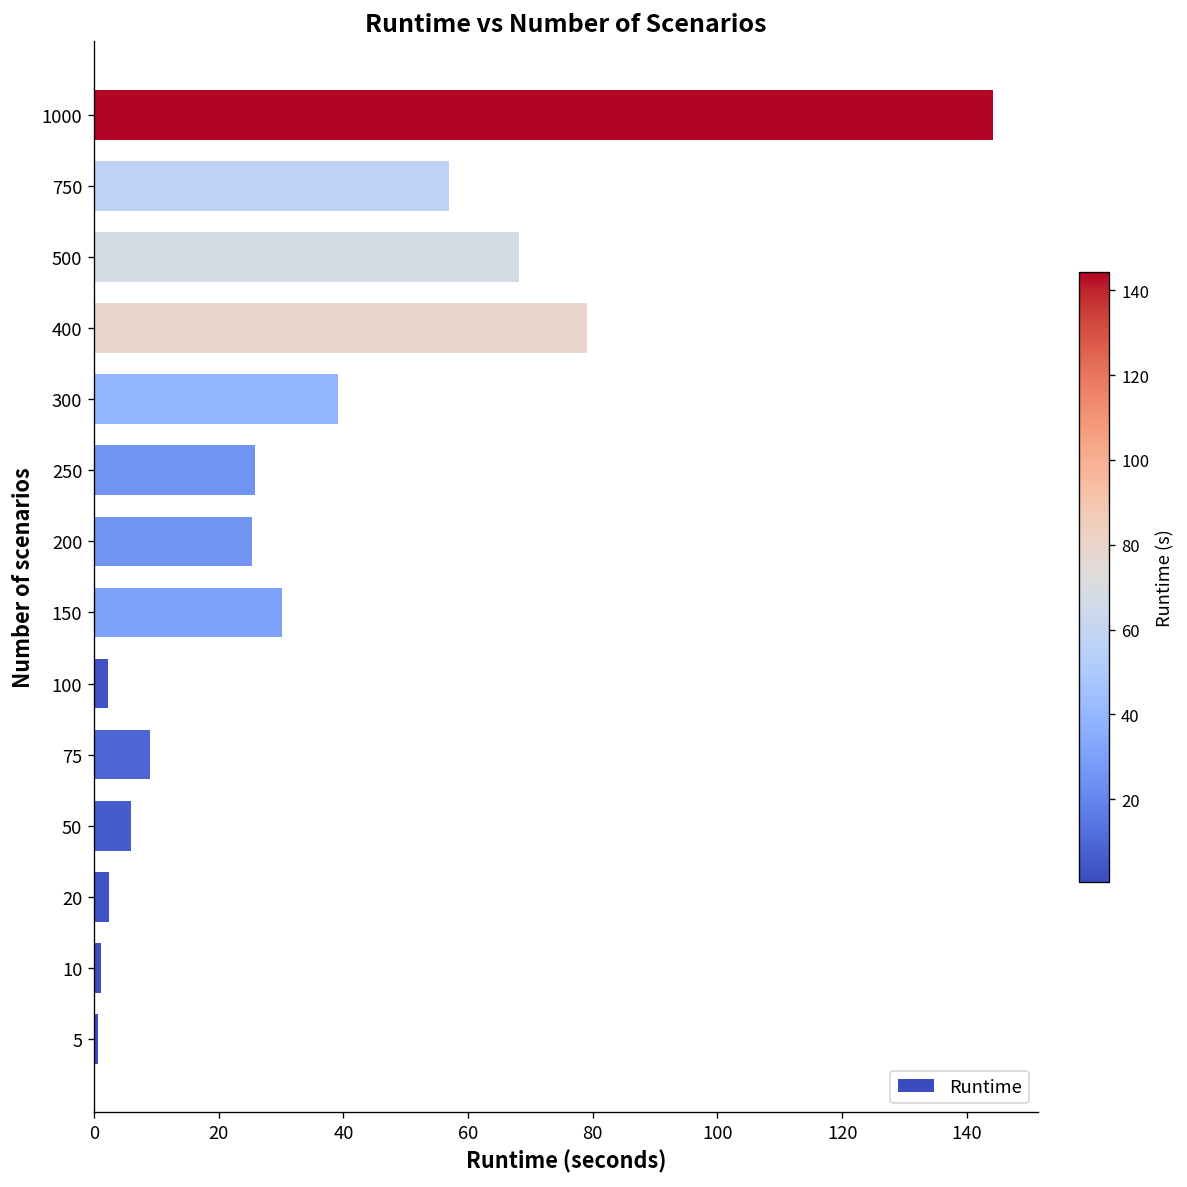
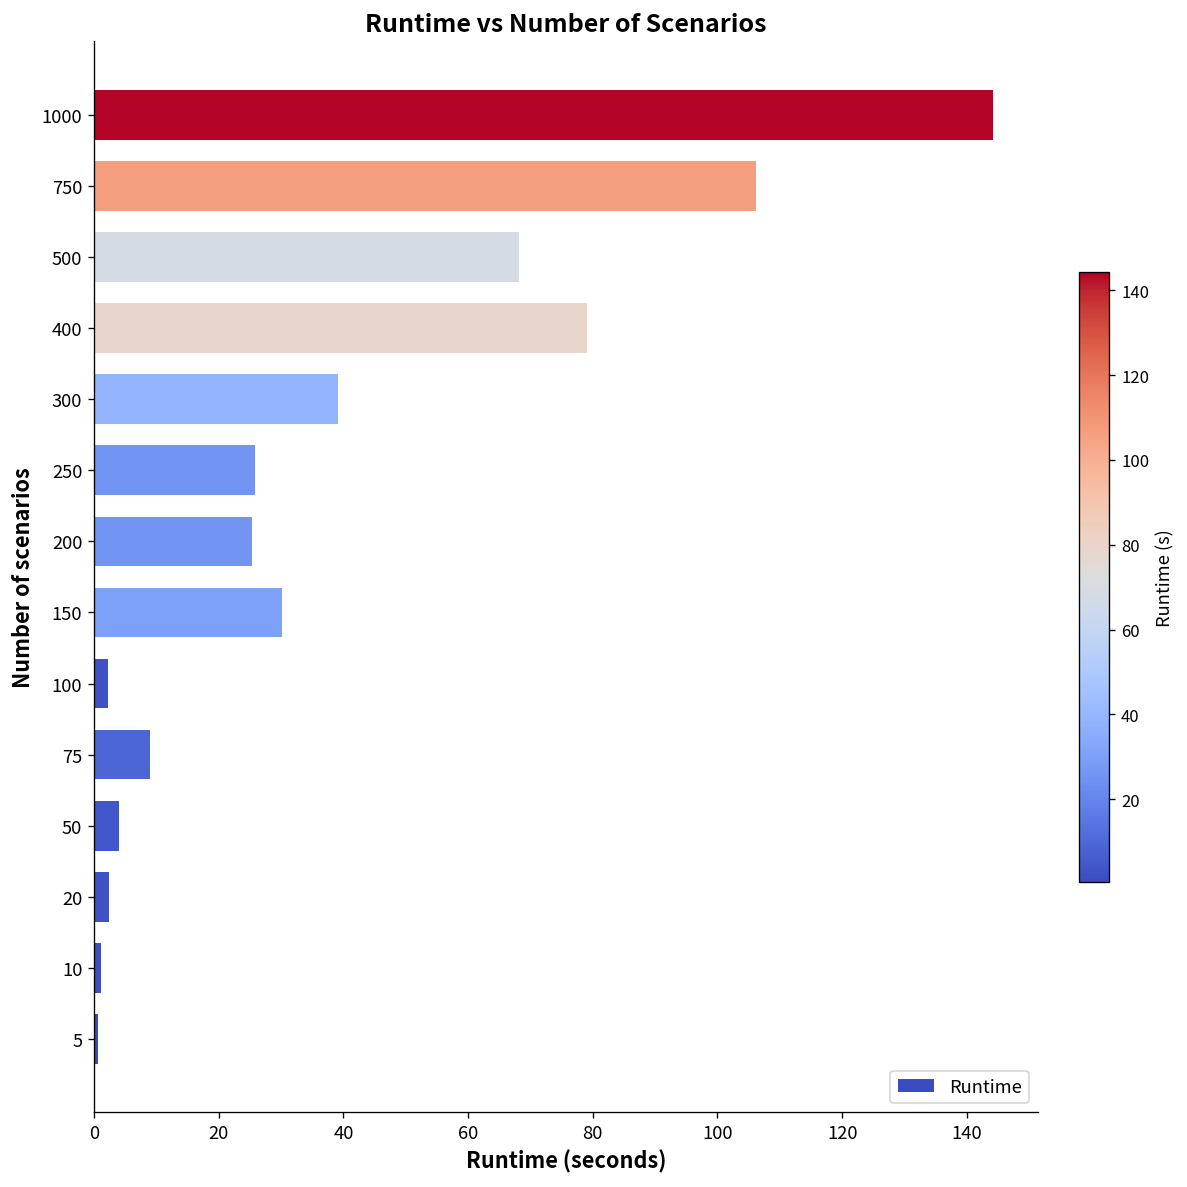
750: 57 -> 106
50: 6 -> 4
